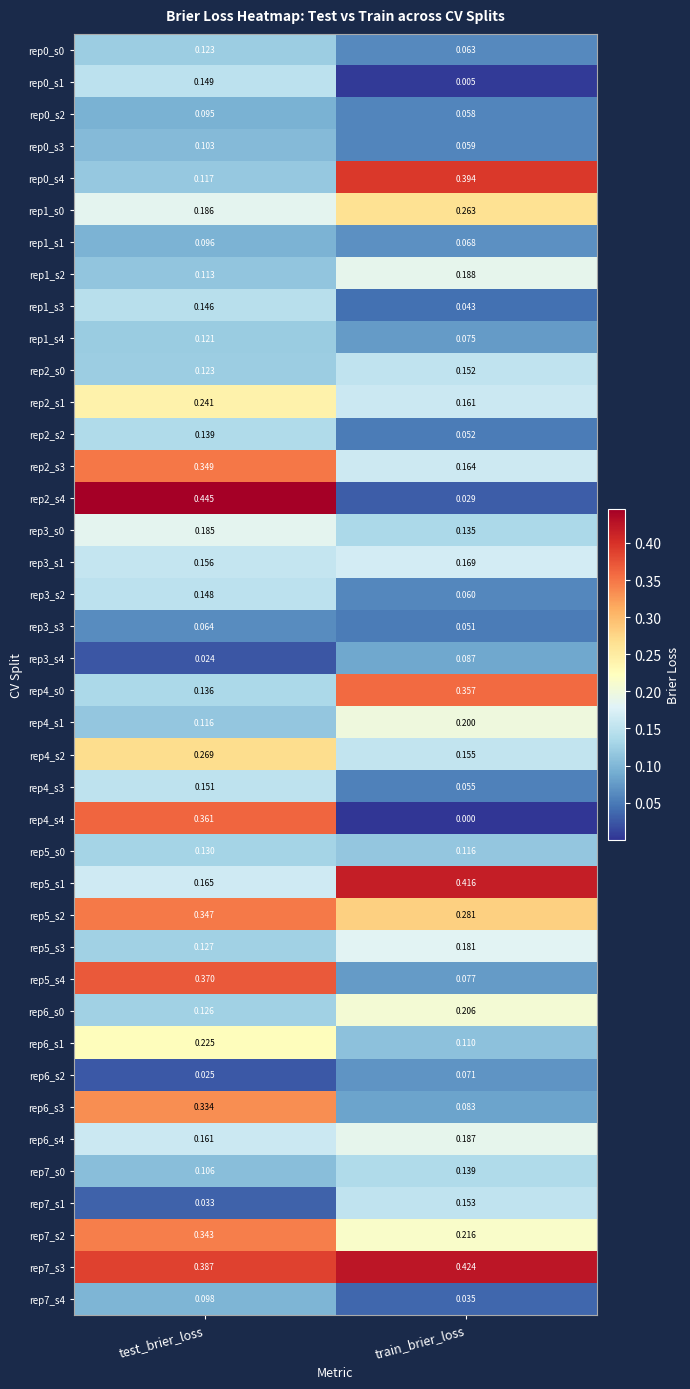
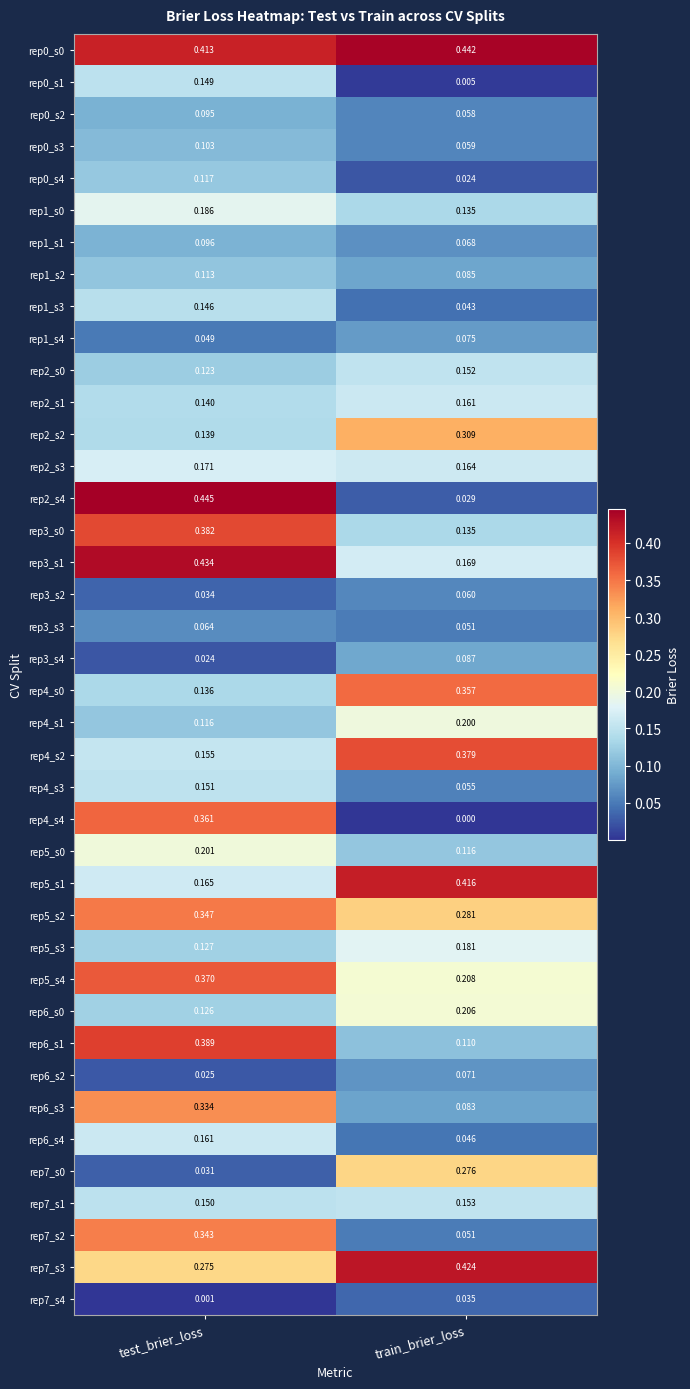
rep0_s0, test_brier_loss: 0.123 -> 0.413
rep0_s0, train_brier_loss: 0.063 -> 0.442
rep0_s4, train_brier_loss: 0.394 -> 0.024
rep1_s0, train_brier_loss: 0.263 -> 0.135
rep1_s2, train_brier_loss: 0.188 -> 0.085
rep1_s4, test_brier_loss: 0.121 -> 0.049
rep2_s1, test_brier_loss: 0.241 -> 0.140
rep2_s2, train_brier_loss: 0.052 -> 0.309
rep2_s3, test_brier_loss: 0.349 -> 0.171
rep3_s0, test_brier_loss: 0.185 -> 0.382
rep3_s1, test_brier_loss: 0.156 -> 0.434
rep3_s2, test_brier_loss: 0.148 -> 0.034
rep4_s2, test_brier_loss: 0.269 -> 0.155
rep4_s2, train_brier_loss: 0.155 -> 0.379
rep5_s0, test_brier_loss: 0.130 -> 0.201
rep5_s4, train_brier_loss: 0.077 -> 0.208
rep6_s1, test_brier_loss: 0.225 -> 0.389
rep6_s4, train_brier_loss: 0.187 -> 0.046
rep7_s0, test_brier_loss: 0.106 -> 0.031
rep7_s0, train_brier_loss: 0.139 -> 0.276
rep7_s1, test_brier_loss: 0.033 -> 0.150
rep7_s2, train_brier_loss: 0.216 -> 0.051
rep7_s3, test_brier_loss: 0.387 -> 0.275
rep7_s4, test_brier_loss: 0.098 -> 0.001
